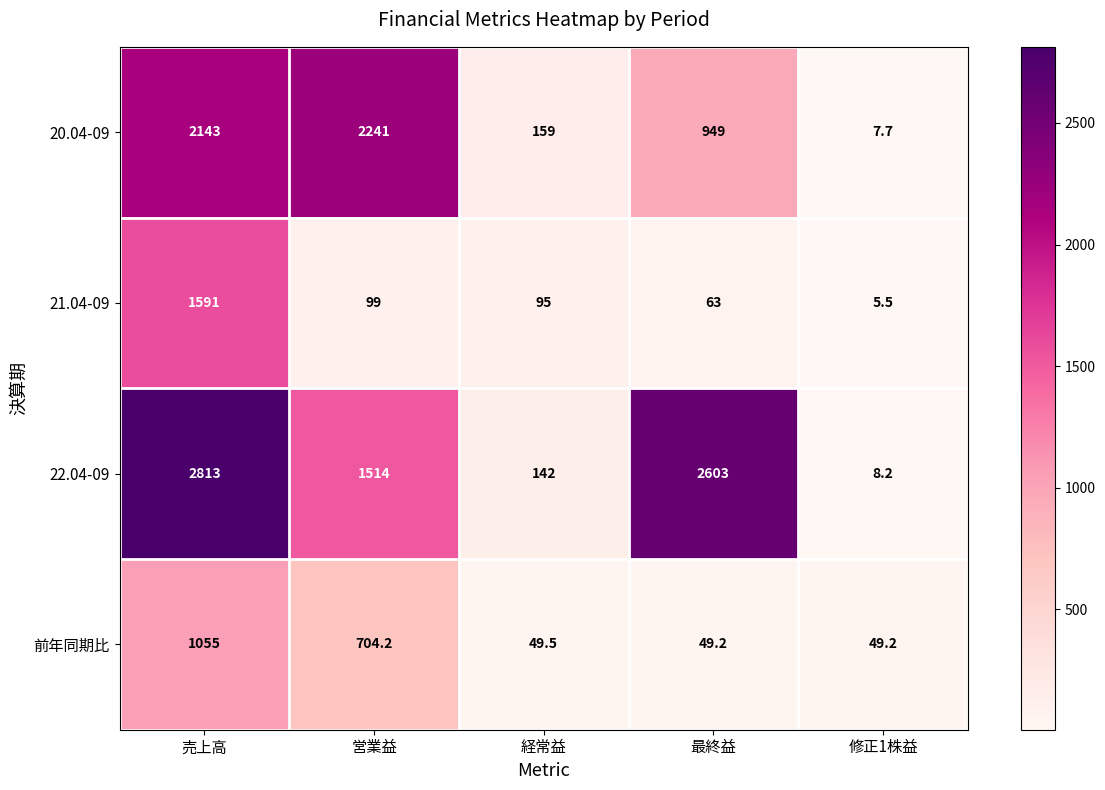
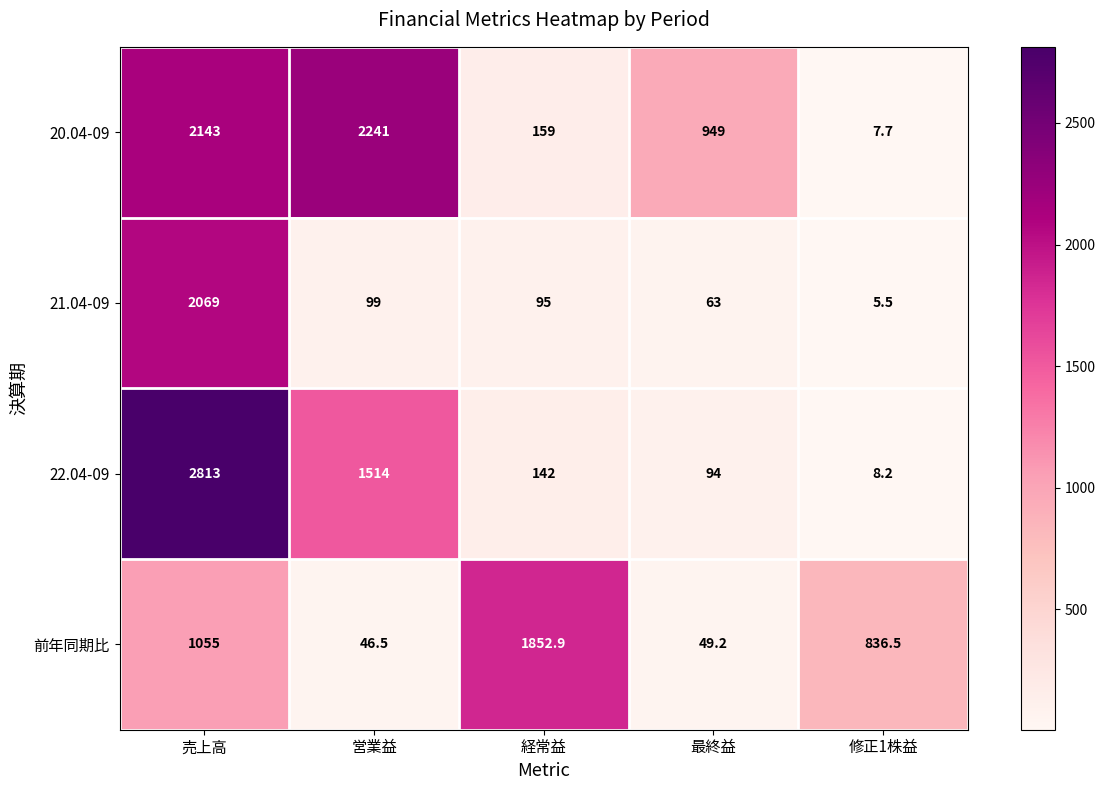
21.04-09, 売上高: 1591 -> 2069
22.04-09, 最終益: 2603 -> 94
前年同期比, 営業益: 704.2 -> 46.5
前年同期比, 経常益: 49.5 -> 1852.9
前年同期比, 修正1株益: 49.2 -> 836.5
